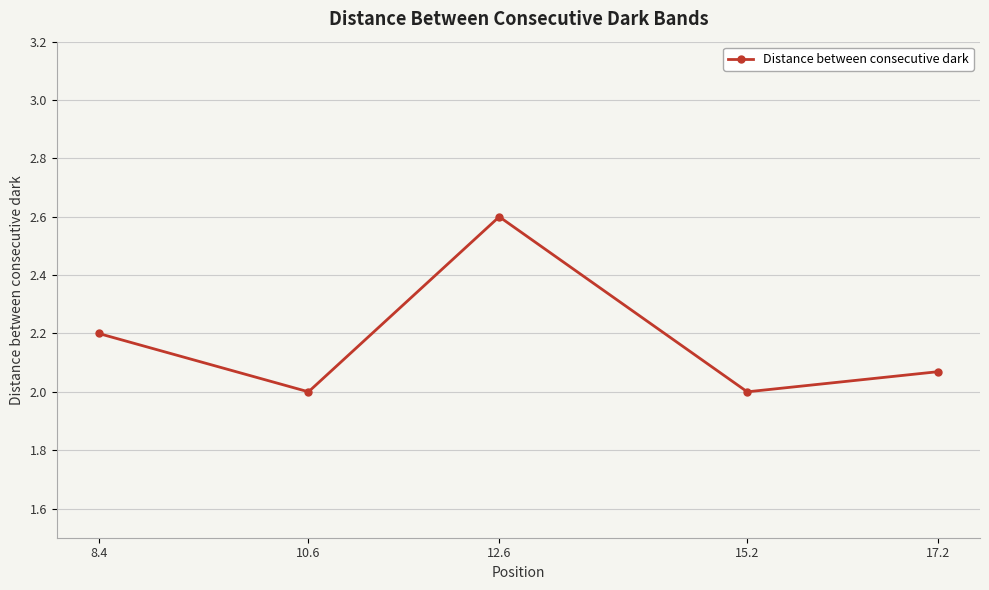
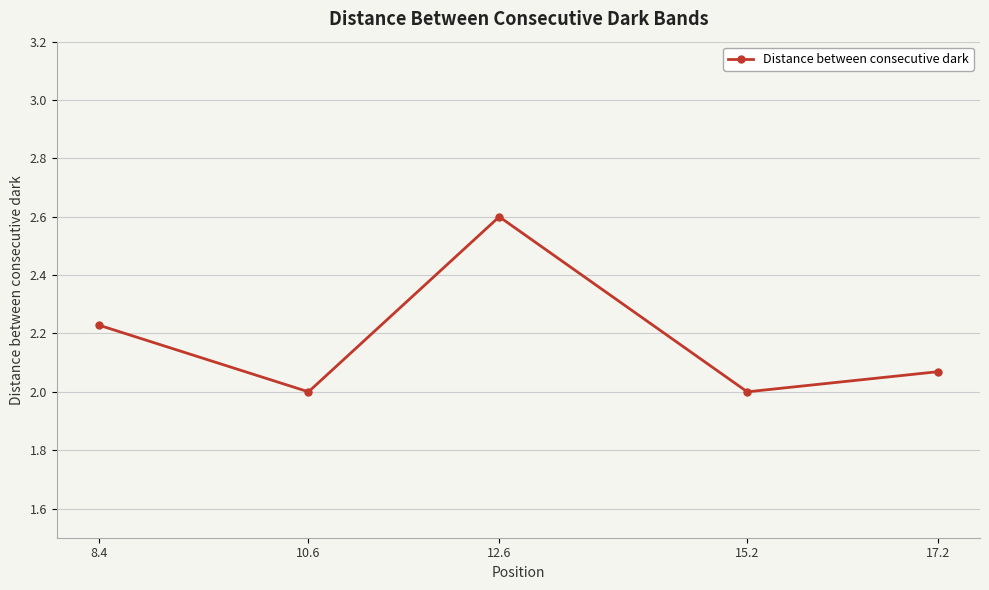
8.4: 2.20 -> 2.23
